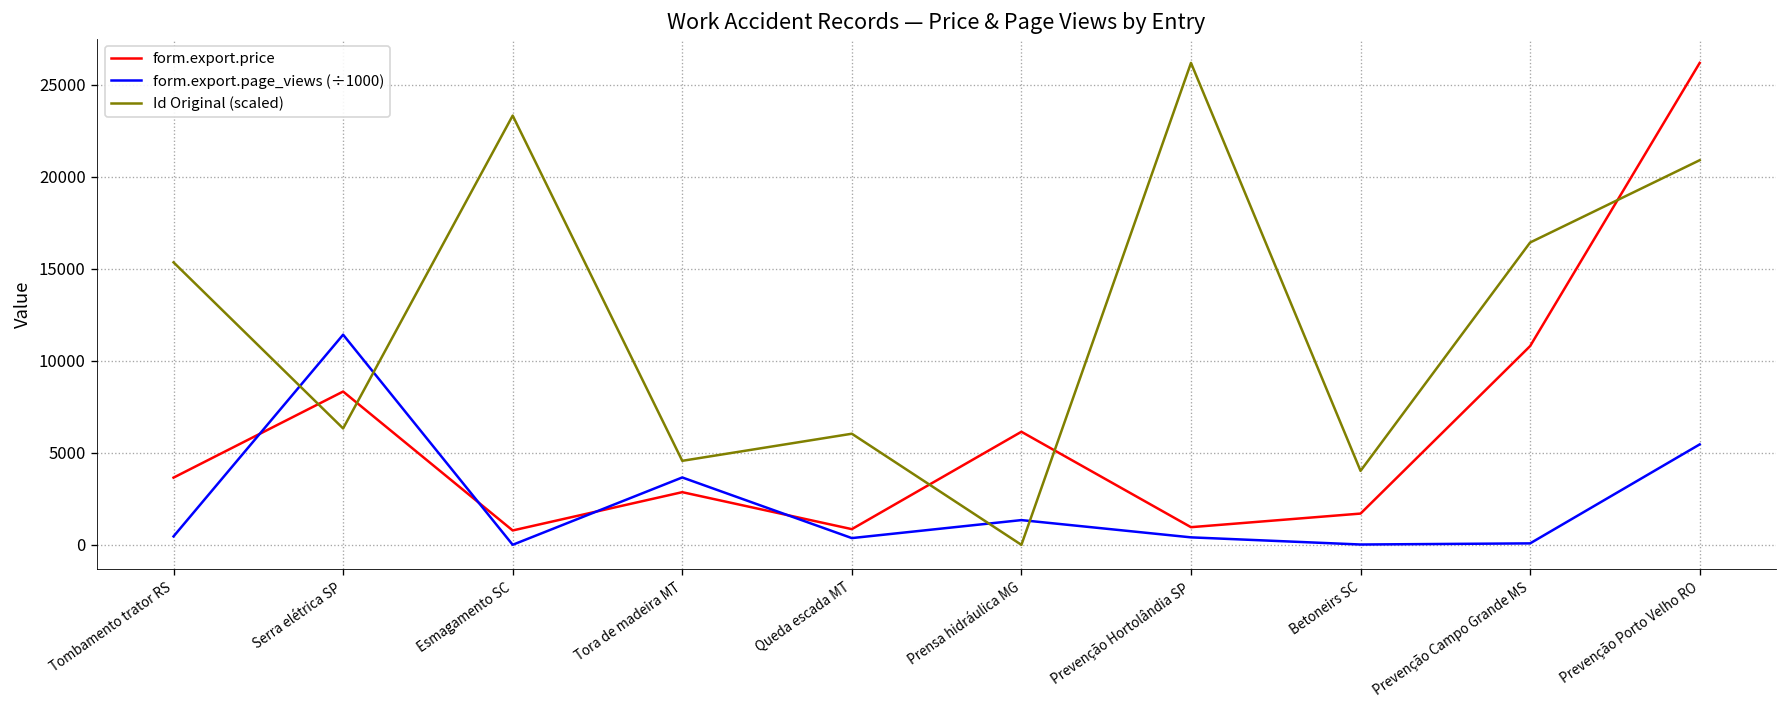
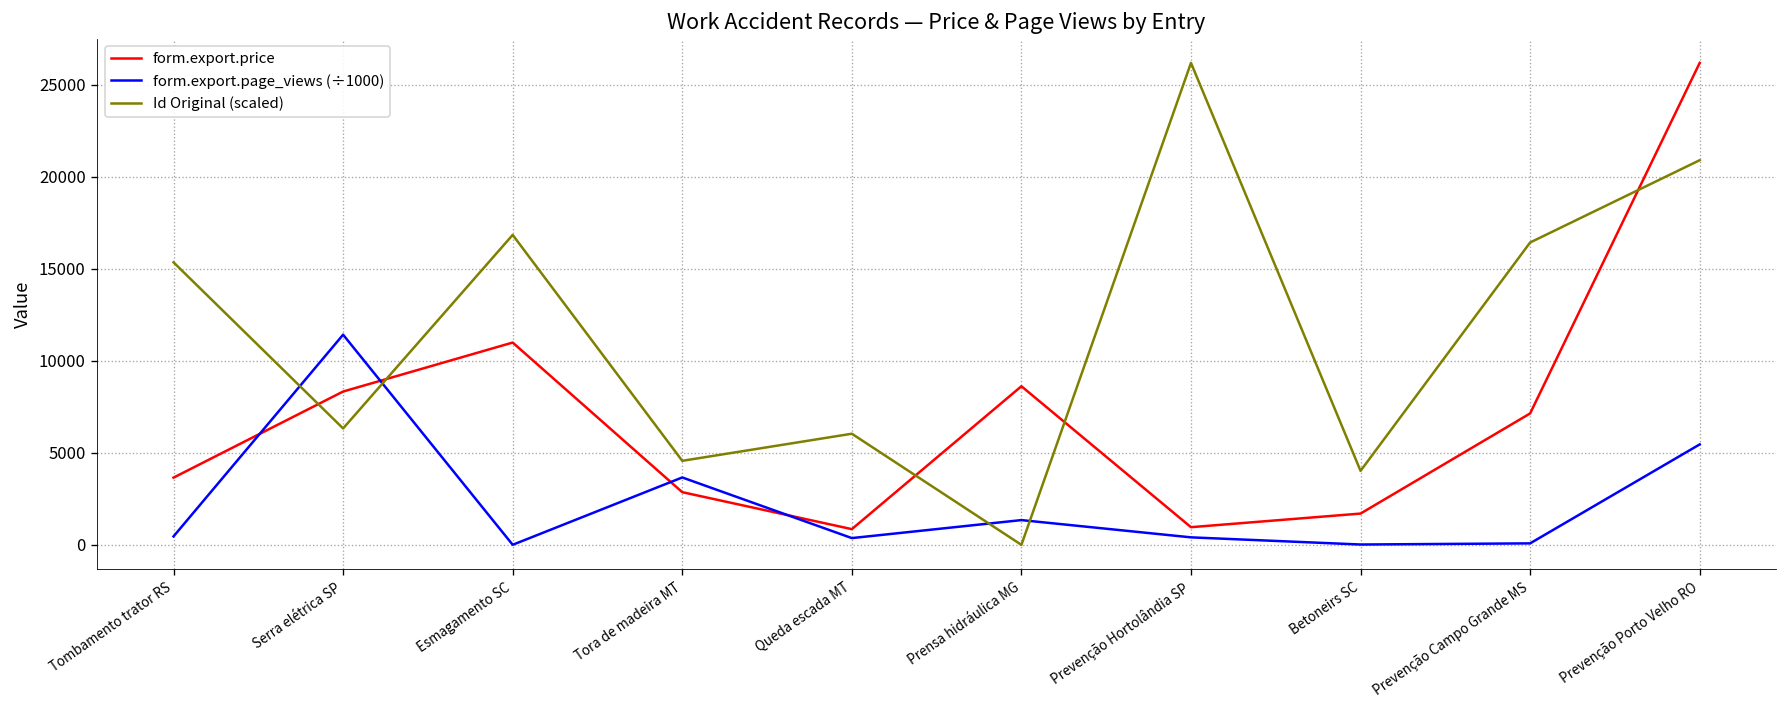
form.export.price, Esmagamento SC: 800 -> 11000
Id Original (scaled), Esmagamento SC: 23300 -> 16800
form.export.price, Prensa hidráulica MG: 6100 -> 8600
form.export.price, Prevenção Campo Grande MS: 10800 -> 7100
